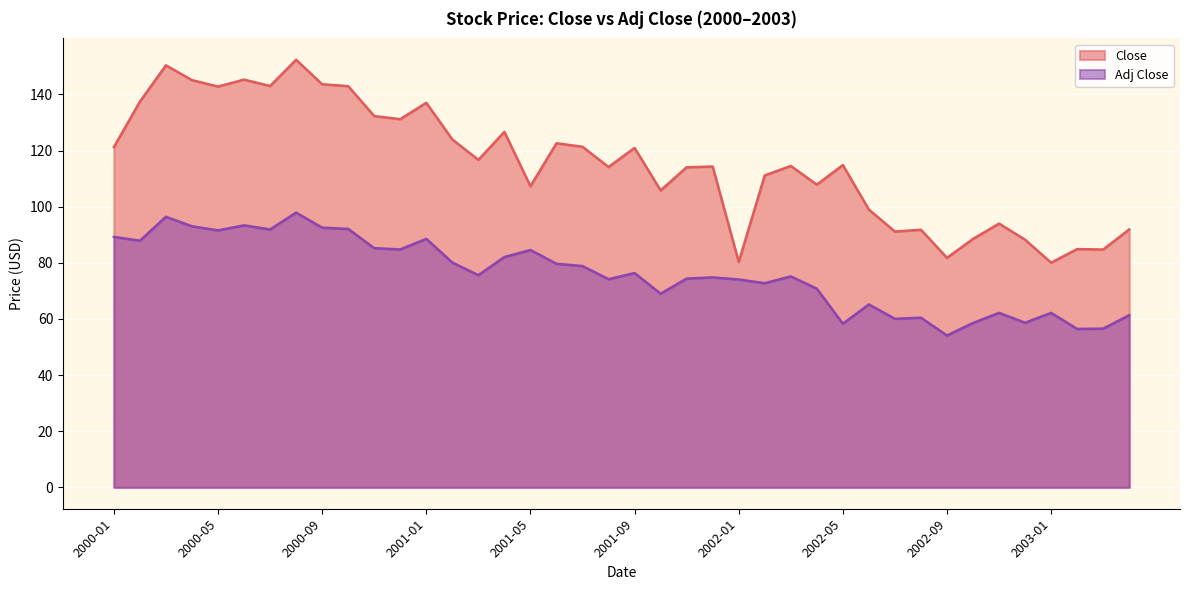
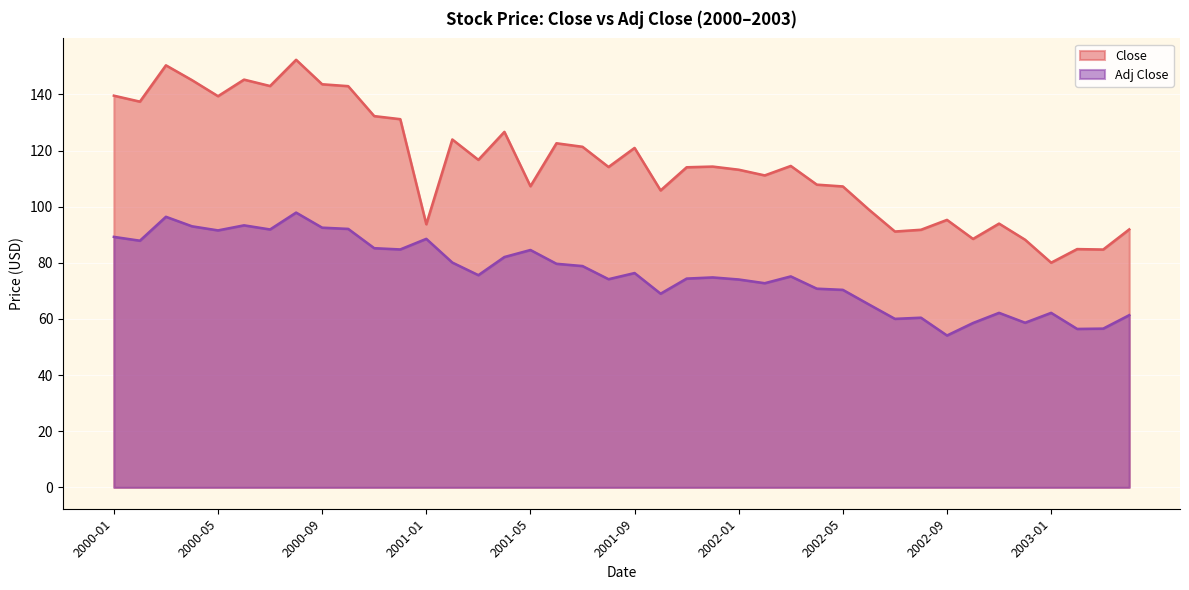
Close, 2000-01: 121 -> 140
Close, 2000-05: 143 -> 139
Close, 2001-01: 137 -> 94
Close, 2002-01: 80 -> 113
Close, 2002-05: 115 -> 107
Adj Close, 2002-05: 58 -> 70
Close, 2002-09: 82 -> 95
